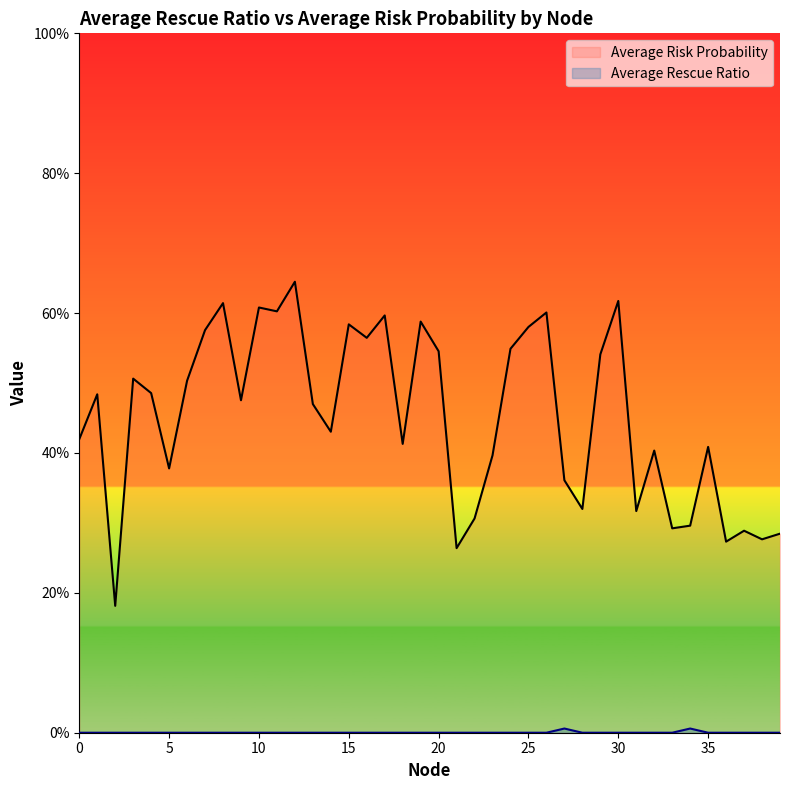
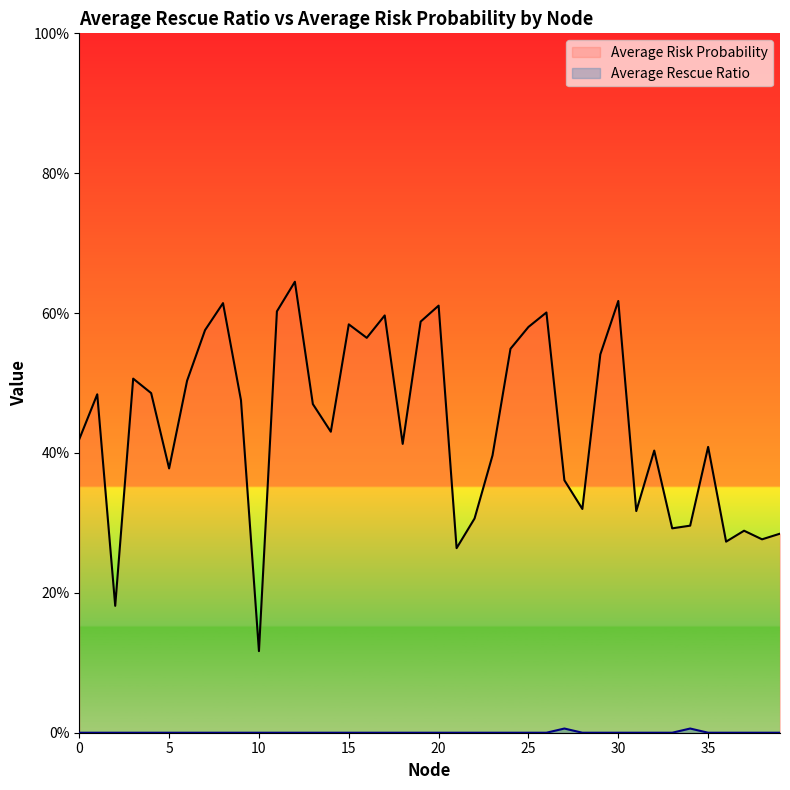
Average Risk Probability, 10: 61% -> 12%
Average Risk Probability, 20: 55% -> 61%
